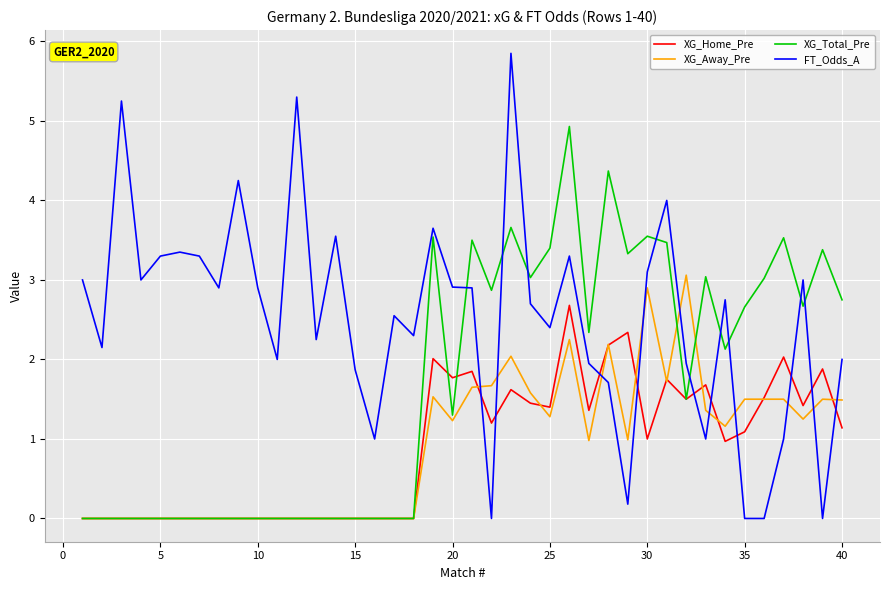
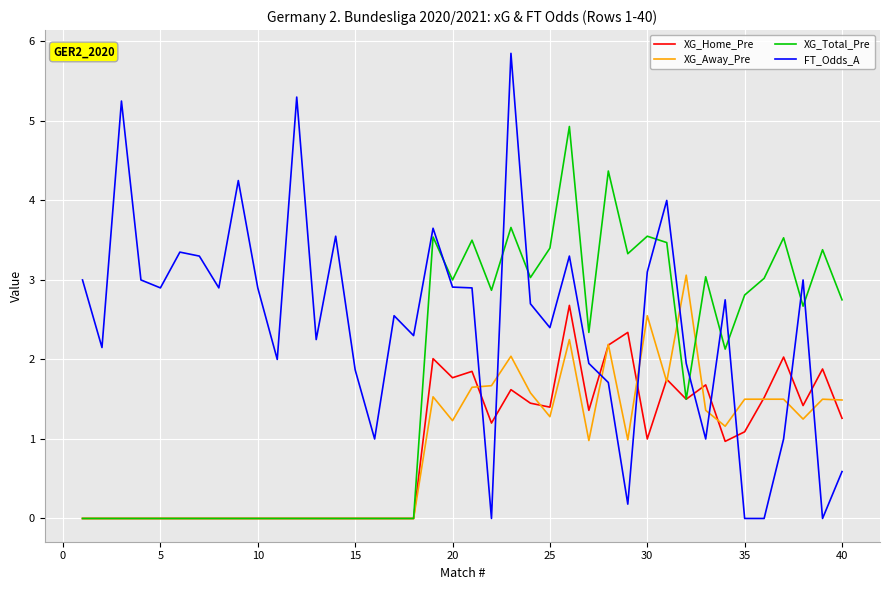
FT_Odds_A, 5: 3.3 -> 2.9
XG_Total_Pre, 20: 1.3 -> 3.0
XG_Away_Pre, 30: 2.9 -> 2.6
XG_Total_Pre, 35: 2.7 -> 2.8
XG_Home_Pre, 40: 1.1 -> 1.3
FT_Odds_A, 40: 2.0 -> 0.6
